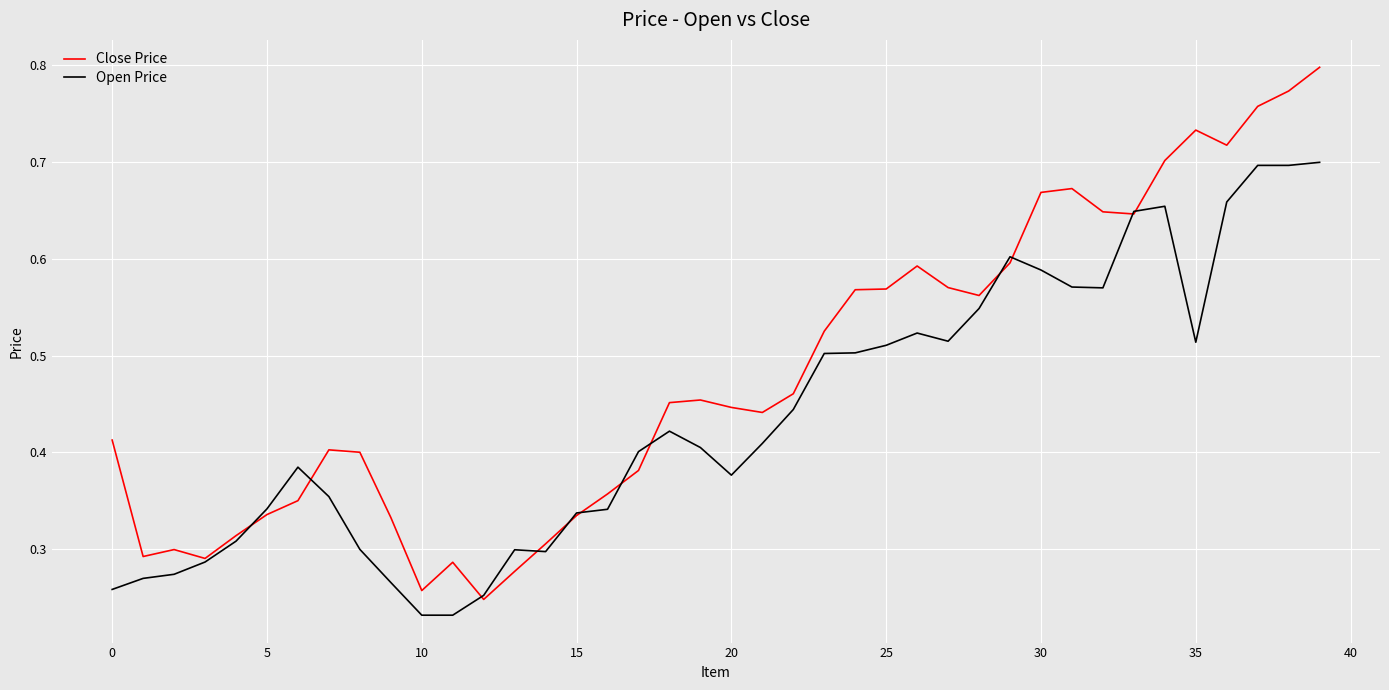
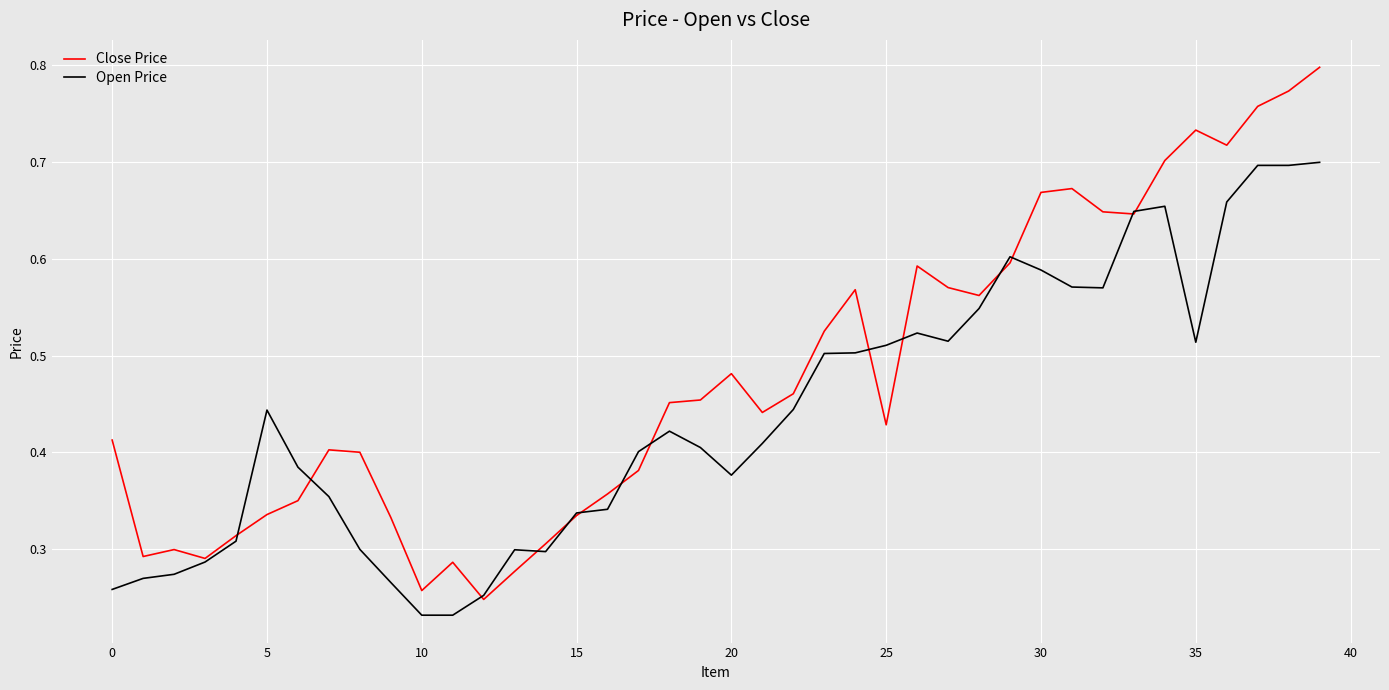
Open Price, 5: 0.34 -> 0.44
Close Price, 20: 0.45 -> 0.48
Close Price, 25: 0.57 -> 0.43
